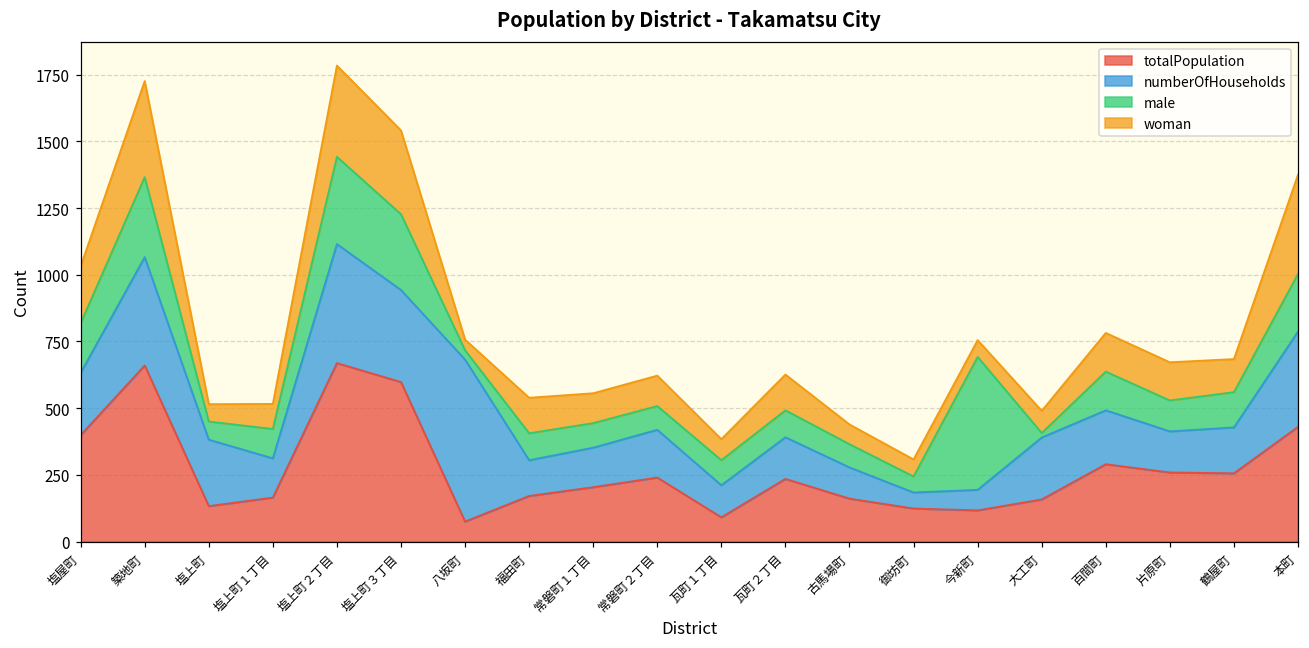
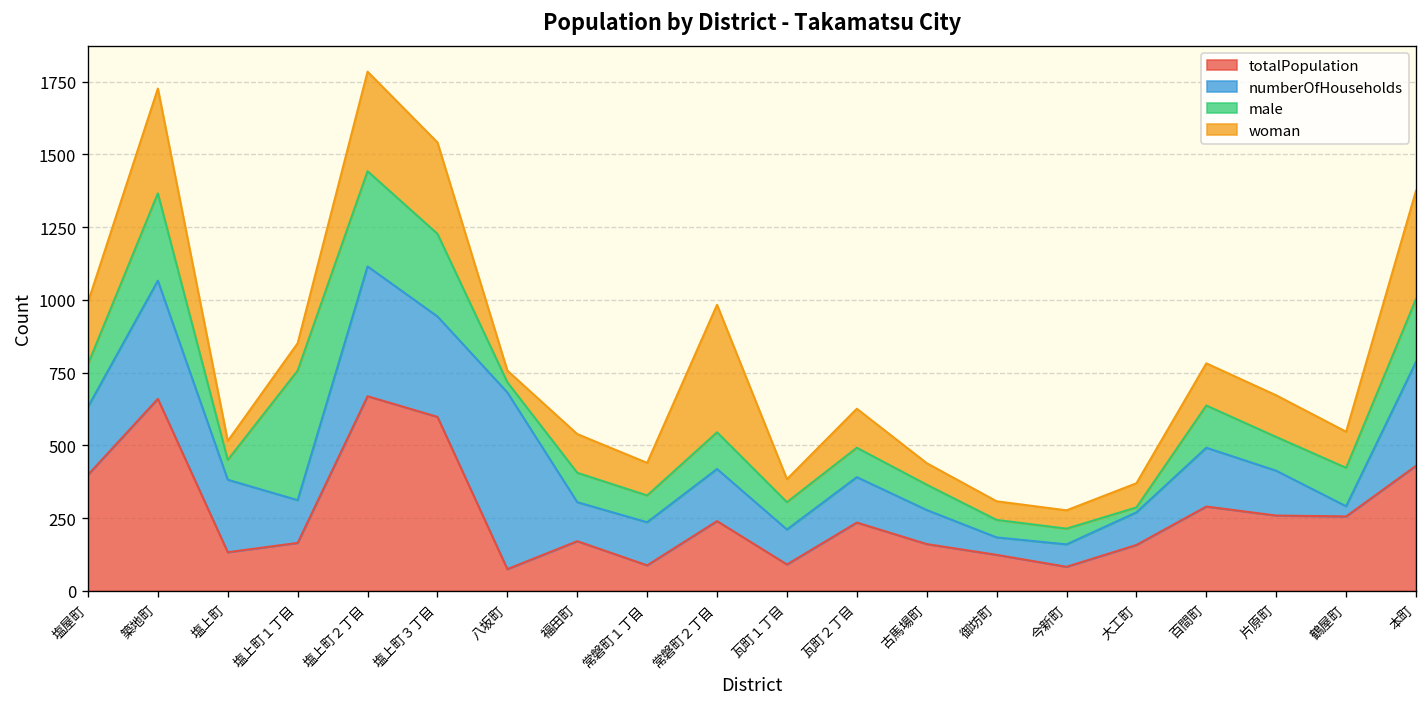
male, 塩屋町: 190 -> 150
male, 塩上町１丁目: 110 -> 450
totalPopulation, 常磐町１丁目: 200 -> 90
male, 常磐町２丁目: 90 -> 130
woman, 常磐町２丁目: 110 -> 440
totalPopulation, 今新町: 120 -> 80
male, 今新町: 500 -> 50
numberOfHouseholds, 大工町: 230 -> 110
numberOfHouseholds, 鶴屋町: 170 -> 40
